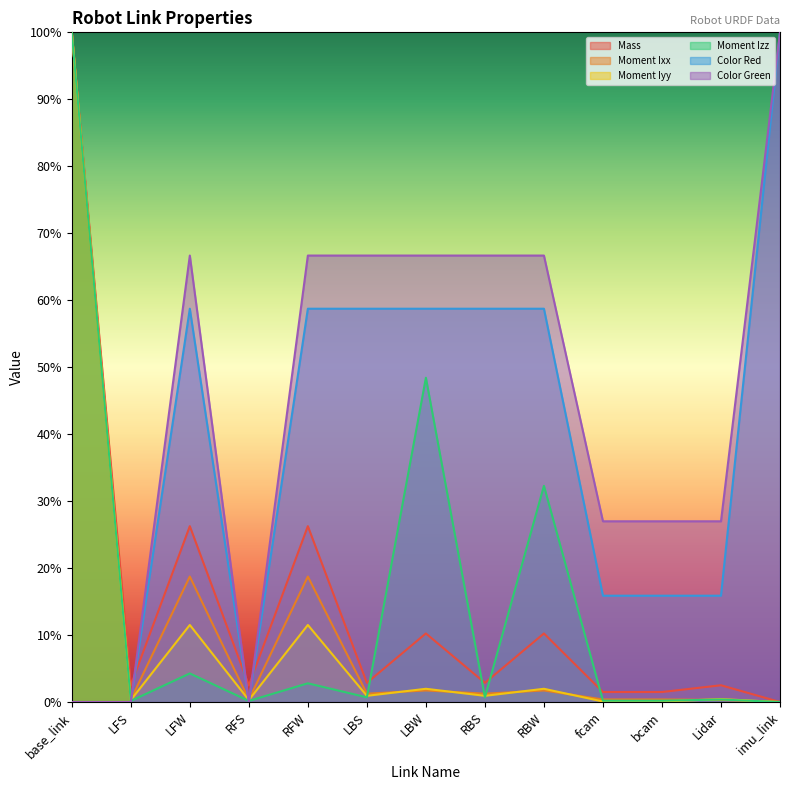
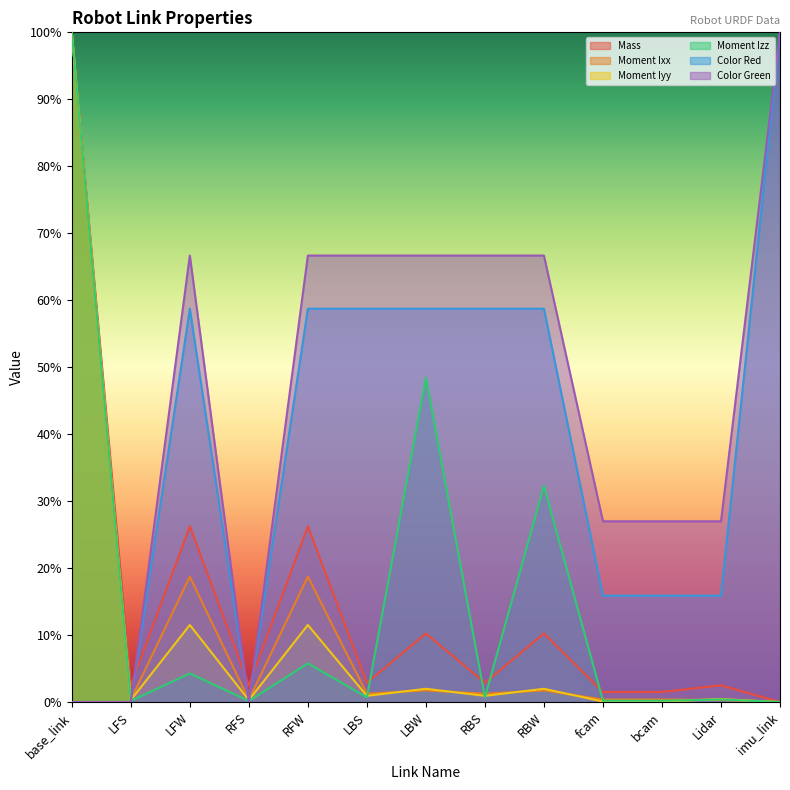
Moment Izz, RFW: 3% -> 6%
